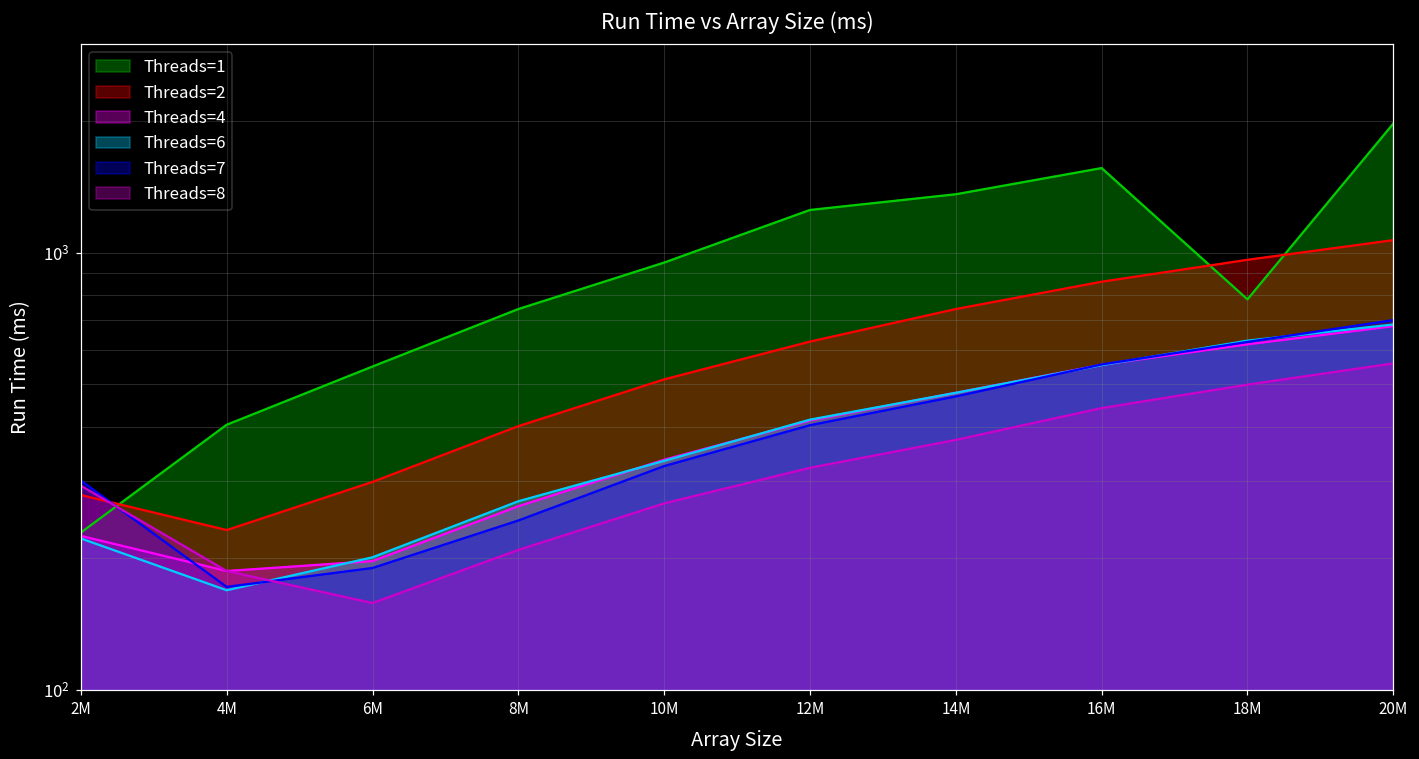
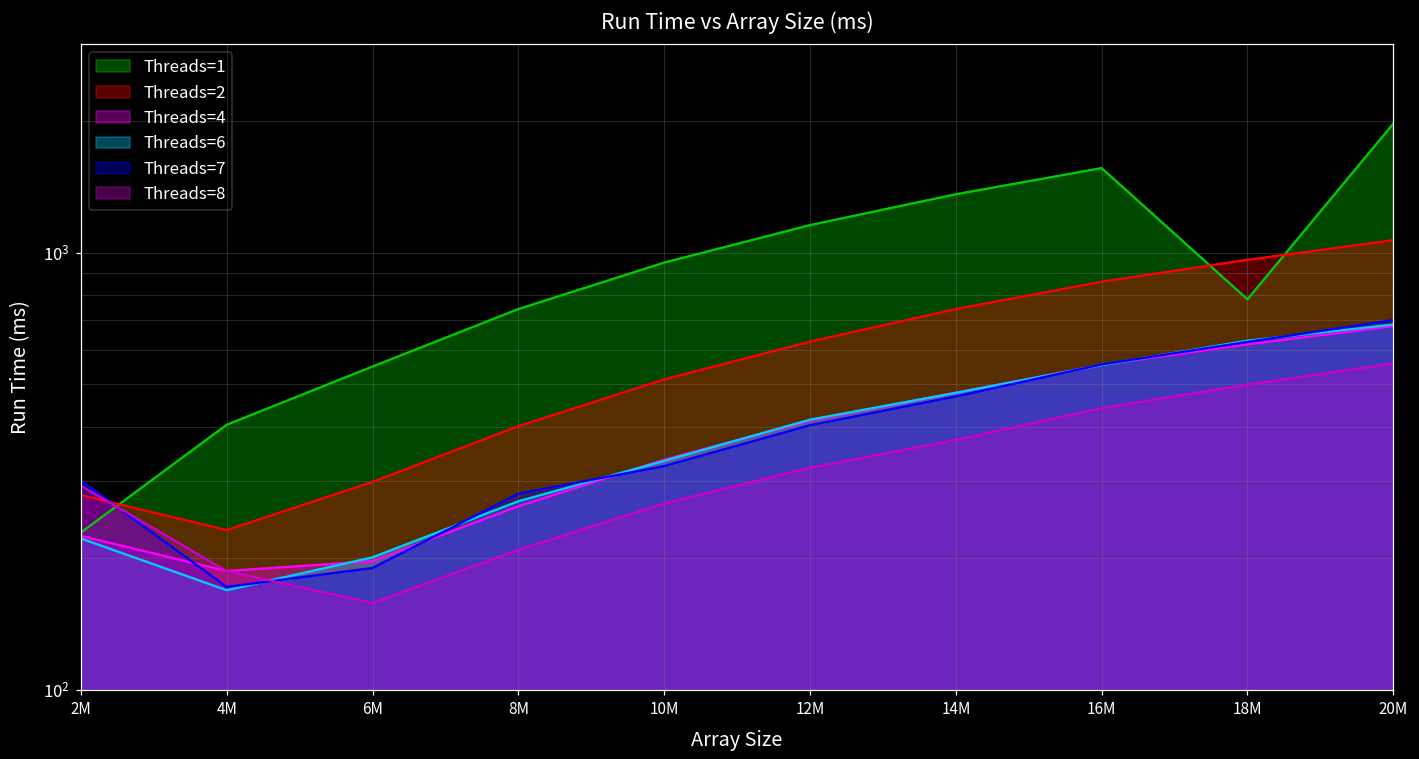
Threads=7, 8M: 240 -> 280
Threads=1, 12M: 1250 -> 1160
